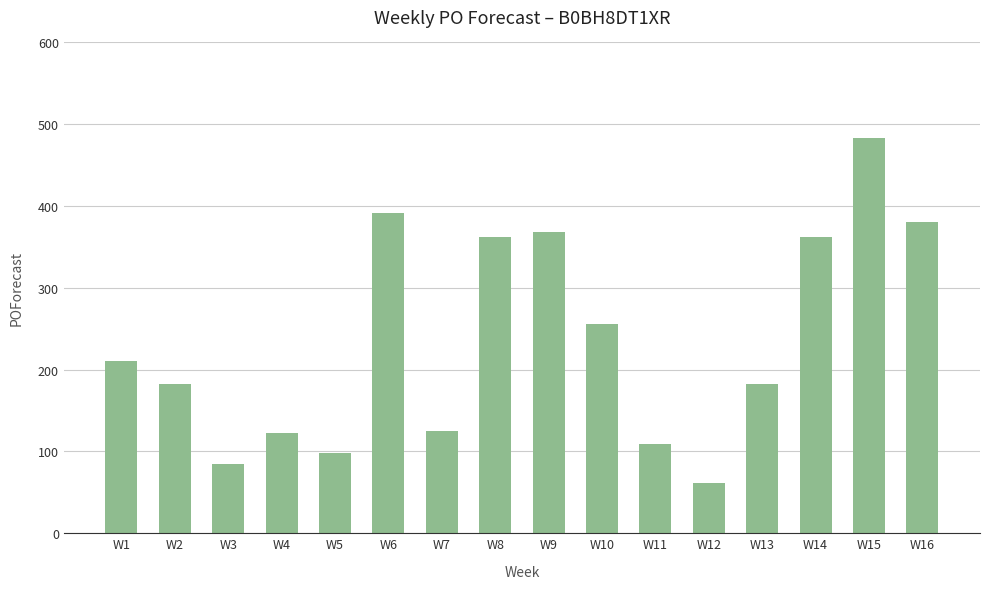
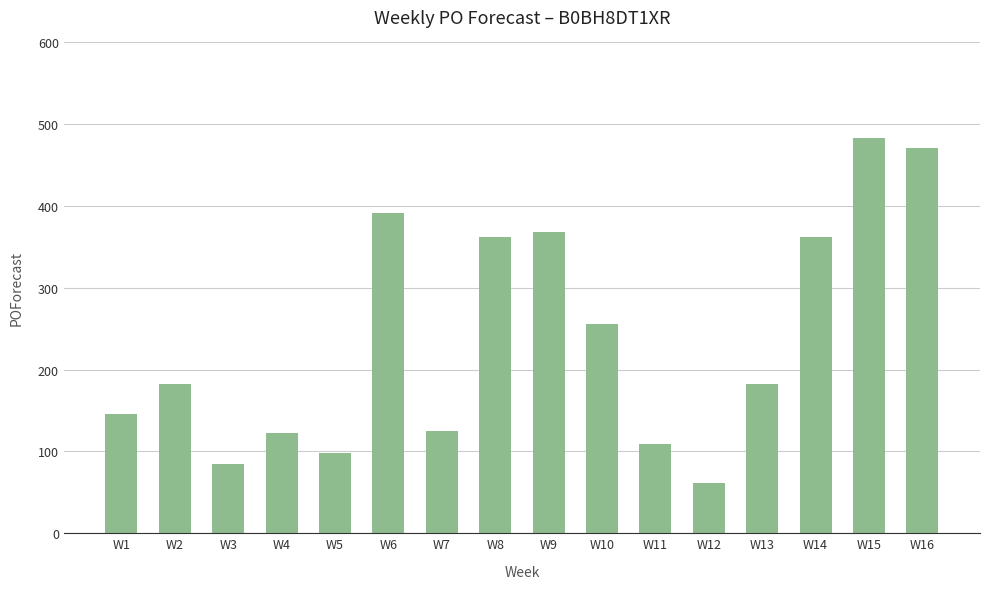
W1: 210 -> 150
W16: 380 -> 470
